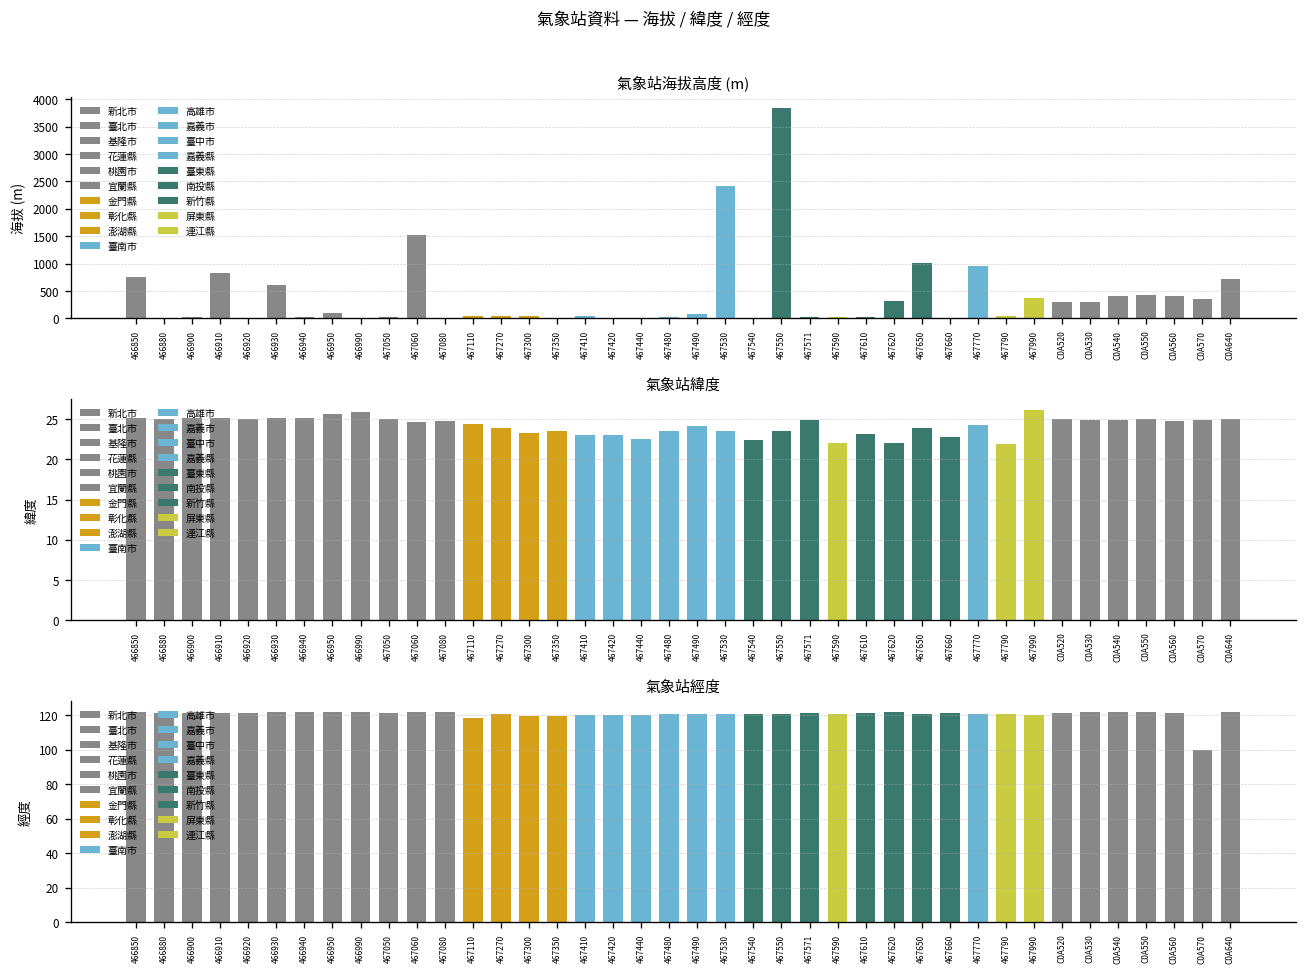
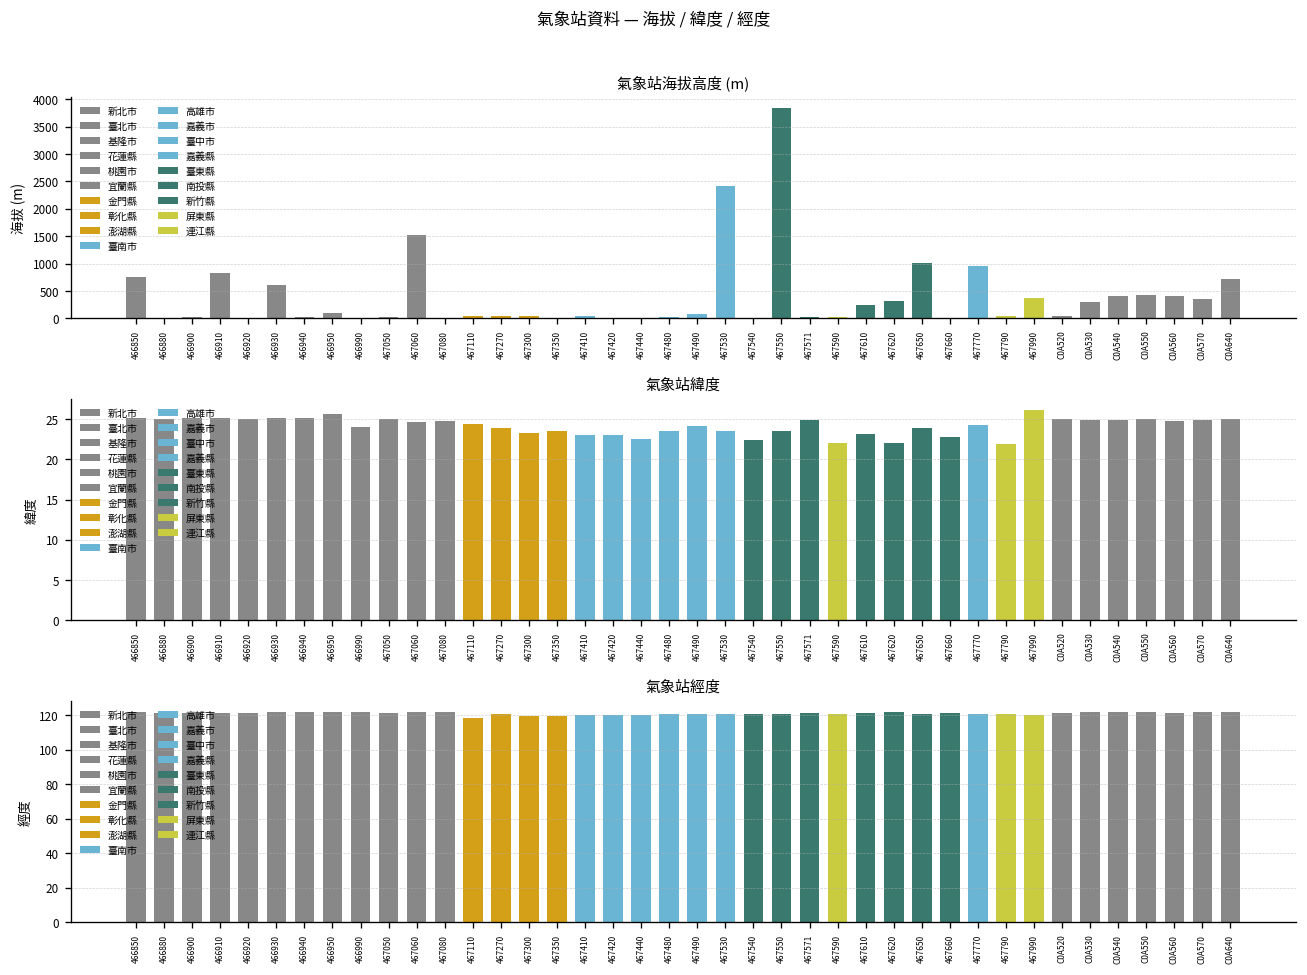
氣象站海拔高度 (m), 467610: 0 -> 200
氣象站海拔高度 (m), C0A520: 300 -> 0
氣象站緯度, 466990: 26 -> 24
氣象站經度, C0A570: 100 -> 122
